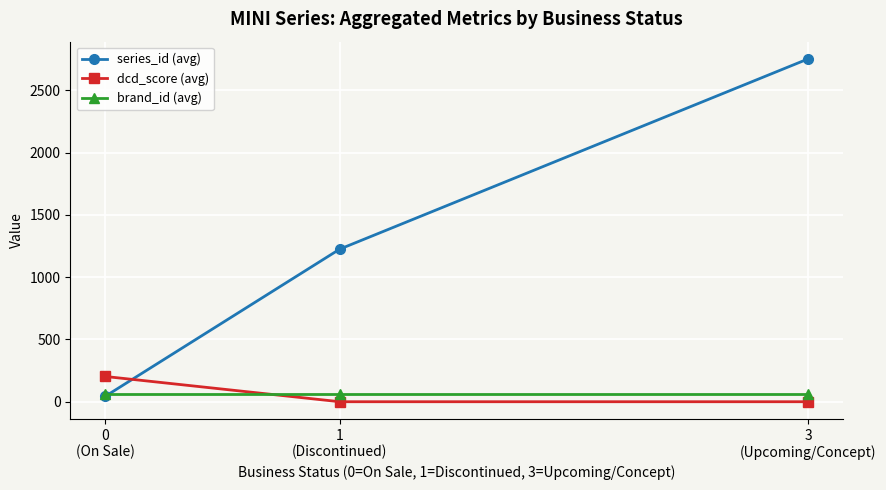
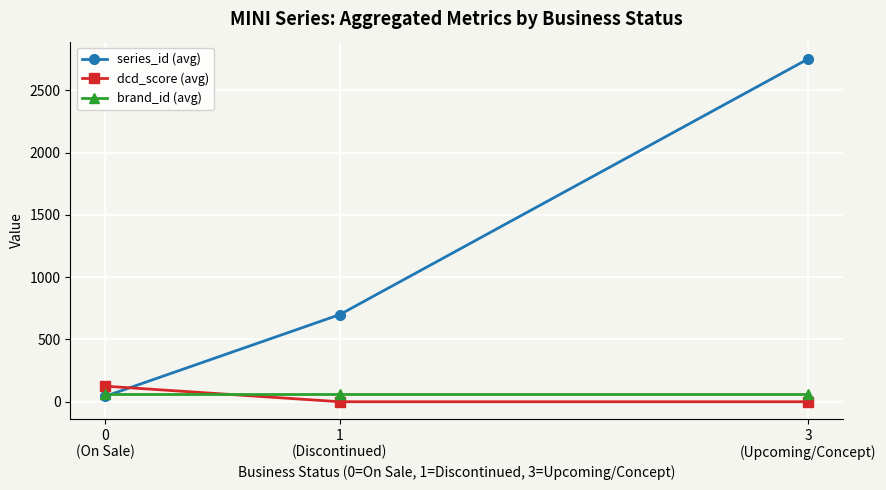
dcd_score (avg), 0 (On Sale): 200 -> 120
series_id (avg), 1 (Discontinued): 1220 -> 700
